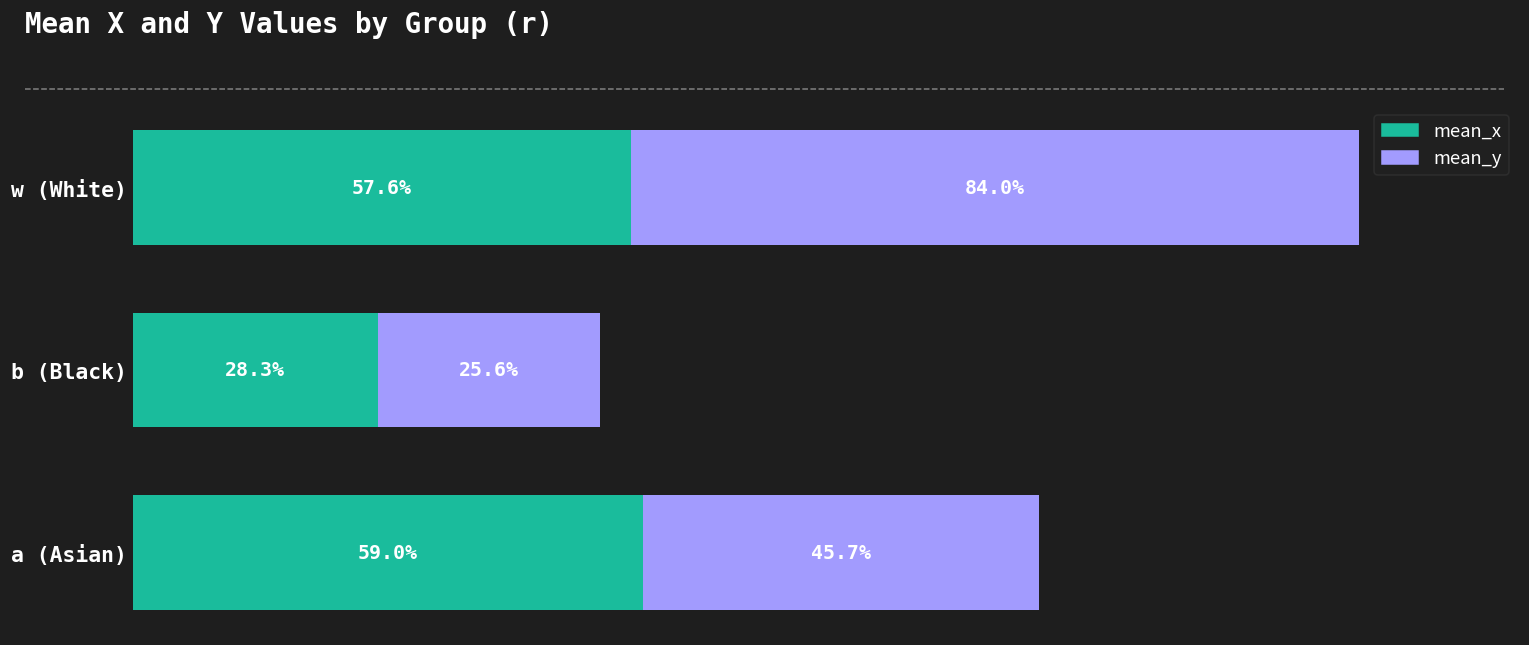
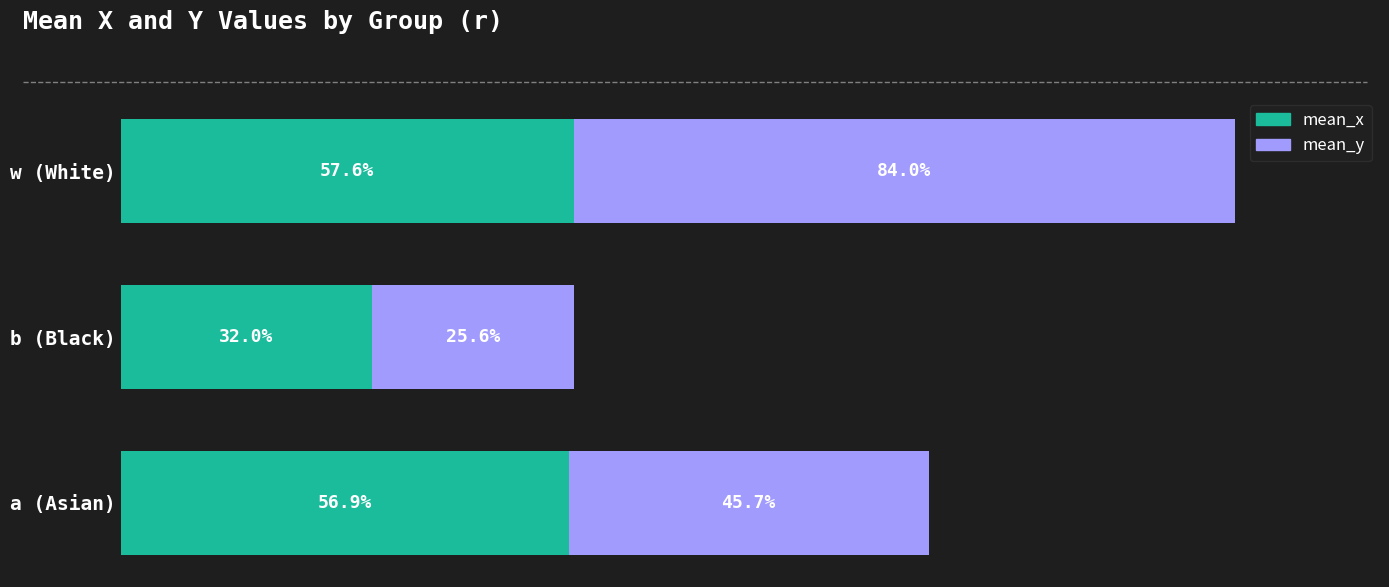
mean_x, b (Black): 28.3% -> 32.0%
mean_x, a (Asian): 59.0% -> 56.9%
